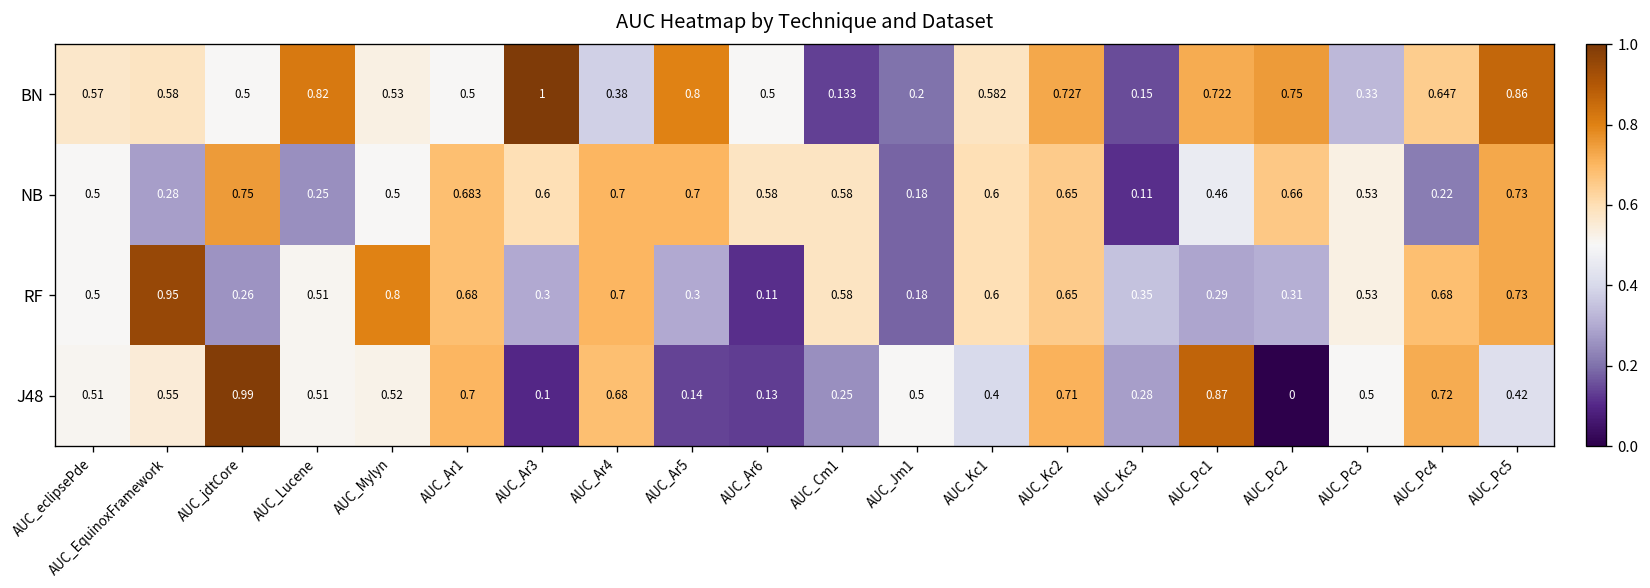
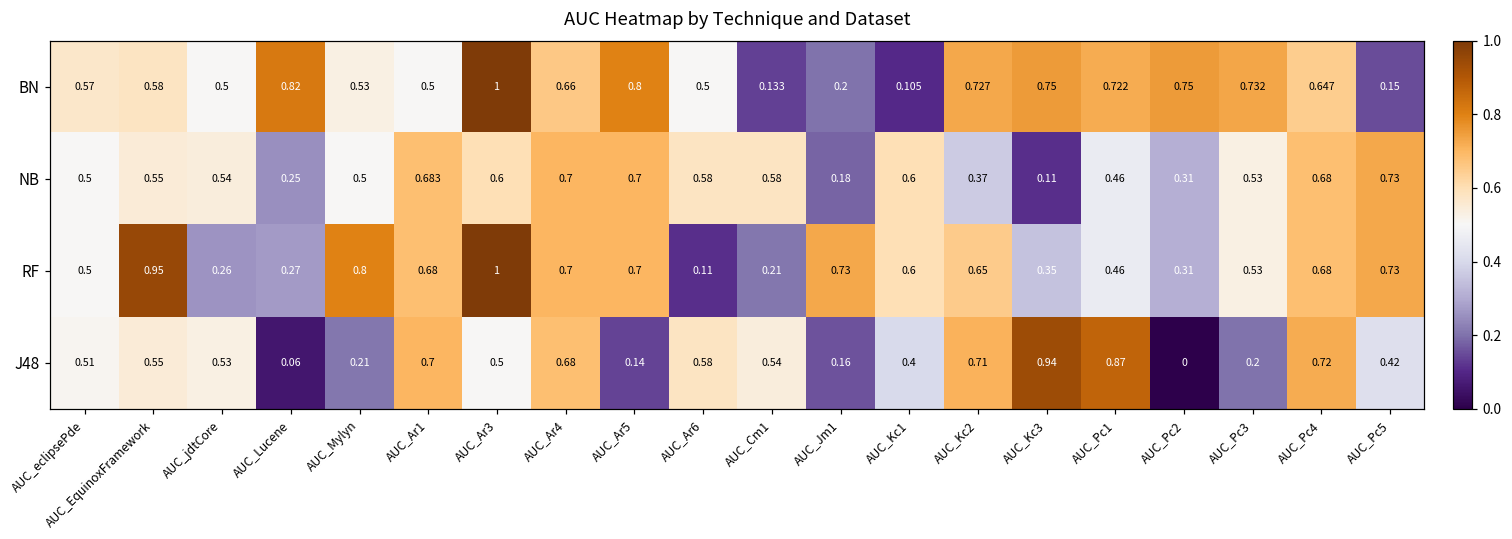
BN, AUC_Ar4: 0.38 -> 0.66
BN, AUC_Kc1: 0.582 -> 0.105
BN, AUC_Kc3: 0.15 -> 0.75
BN, AUC_Pc3: 0.33 -> 0.732
BN, AUC_Pc5: 0.86 -> 0.15
NB, AUC_EquinoxFramework: 0.28 -> 0.55
NB, AUC_jdtCore: 0.75 -> 0.54
NB, AUC_Kc2: 0.65 -> 0.37
NB, AUC_Pc2: 0.66 -> 0.31
NB, AUC_Pc4: 0.22 -> 0.68
RF, AUC_Lucene: 0.51 -> 0.27
RF, AUC_Ar3: 0.3 -> 1
RF, AUC_Ar5: 0.3 -> 0.7
RF, AUC_Cm1: 0.58 -> 0.21
RF, AUC_Jm1: 0.18 -> 0.73
RF, AUC_Pc1: 0.29 -> 0.46
J48, AUC_jdtCore: 0.99 -> 0.53
J48, AUC_Lucene: 0.51 -> 0.06
J48, AUC_Mylyn: 0.52 -> 0.21
J48, AUC_Ar3: 0.1 -> 0.5
J48, AUC_Ar6: 0.13 -> 0.58
J48, AUC_Cm1: 0.25 -> 0.54
J48, AUC_Jm1: 0.5 -> 0.16
J48, AUC_Kc3: 0.28 -> 0.94
J48, AUC_Pc3: 0.5 -> 0.2
